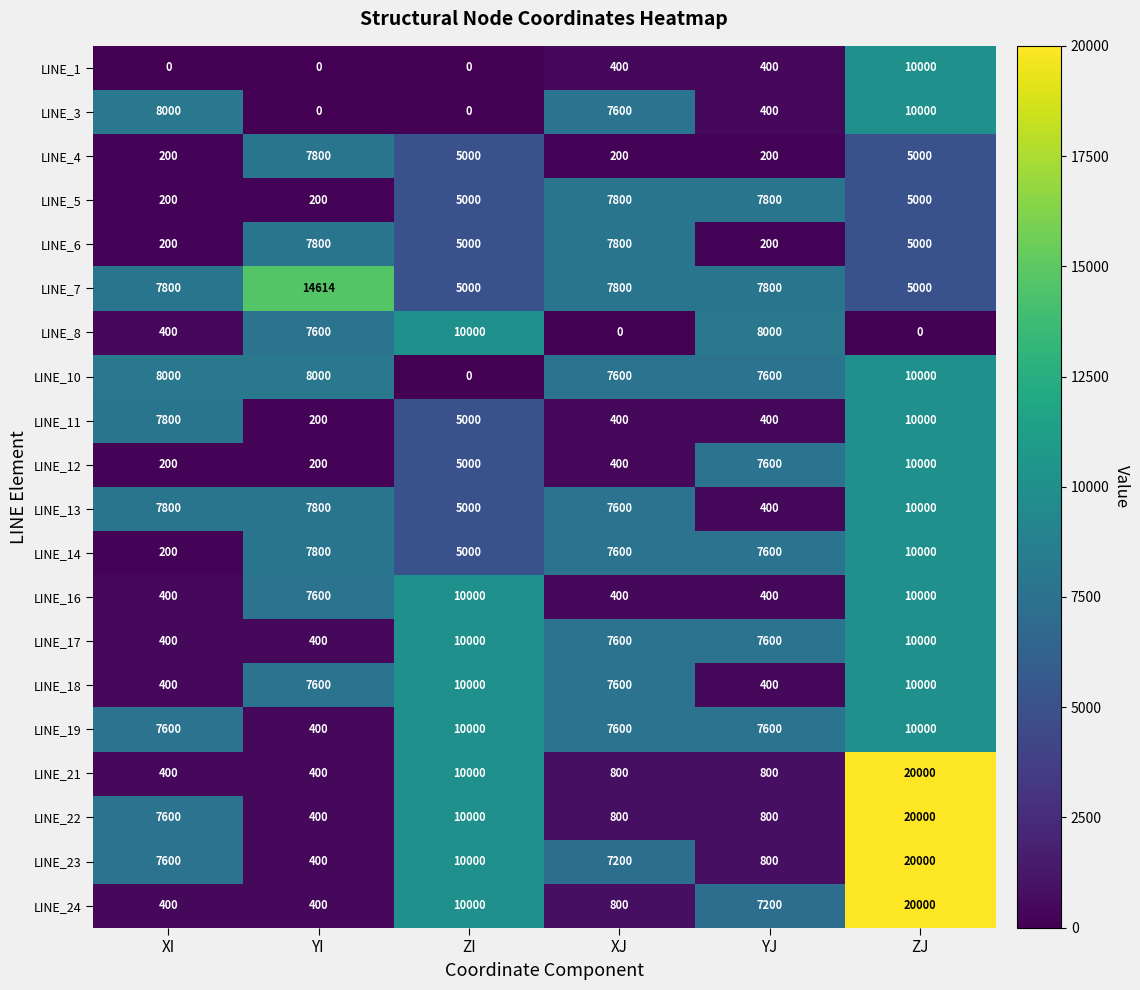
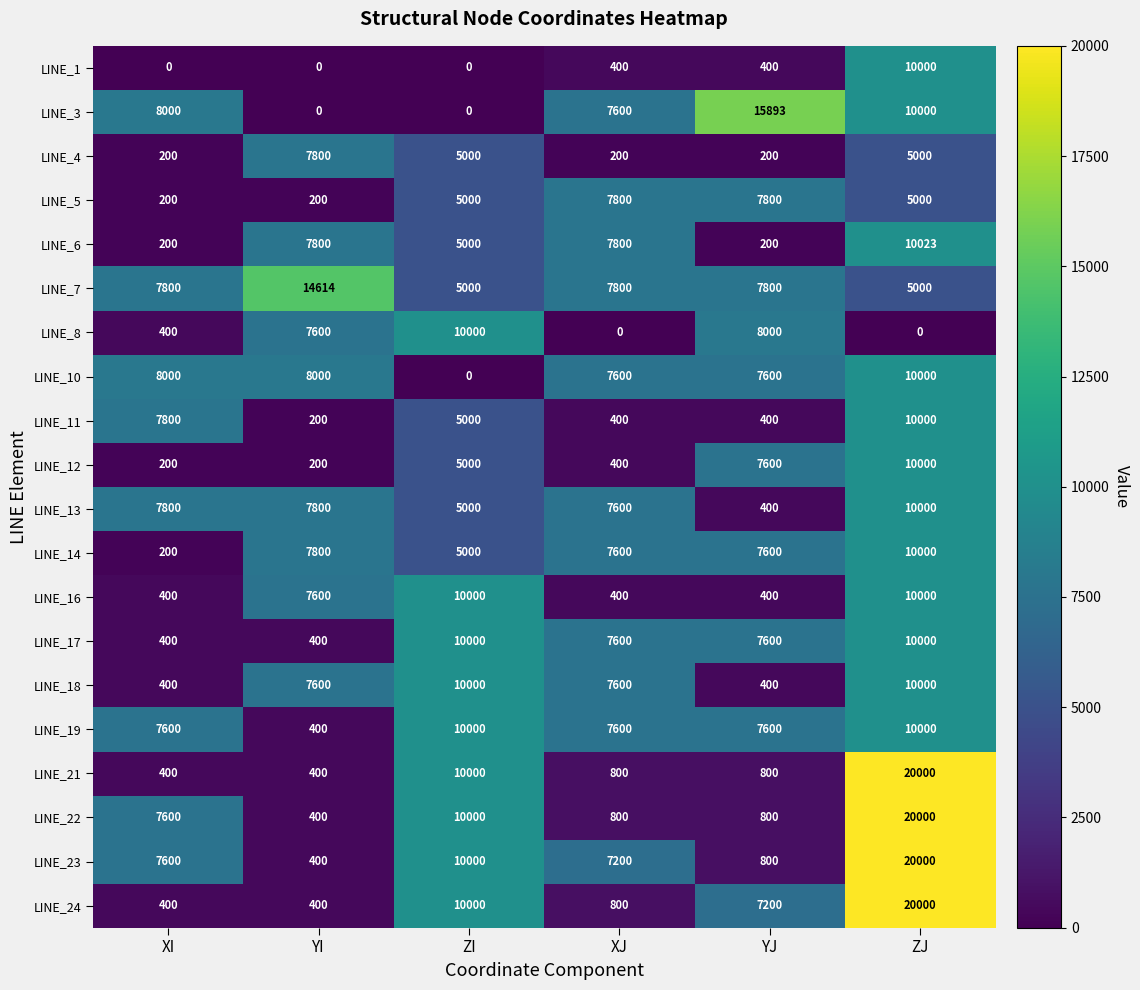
LINE_3, YJ: 400 -> 15893
LINE_6, ZJ: 5000 -> 10023
